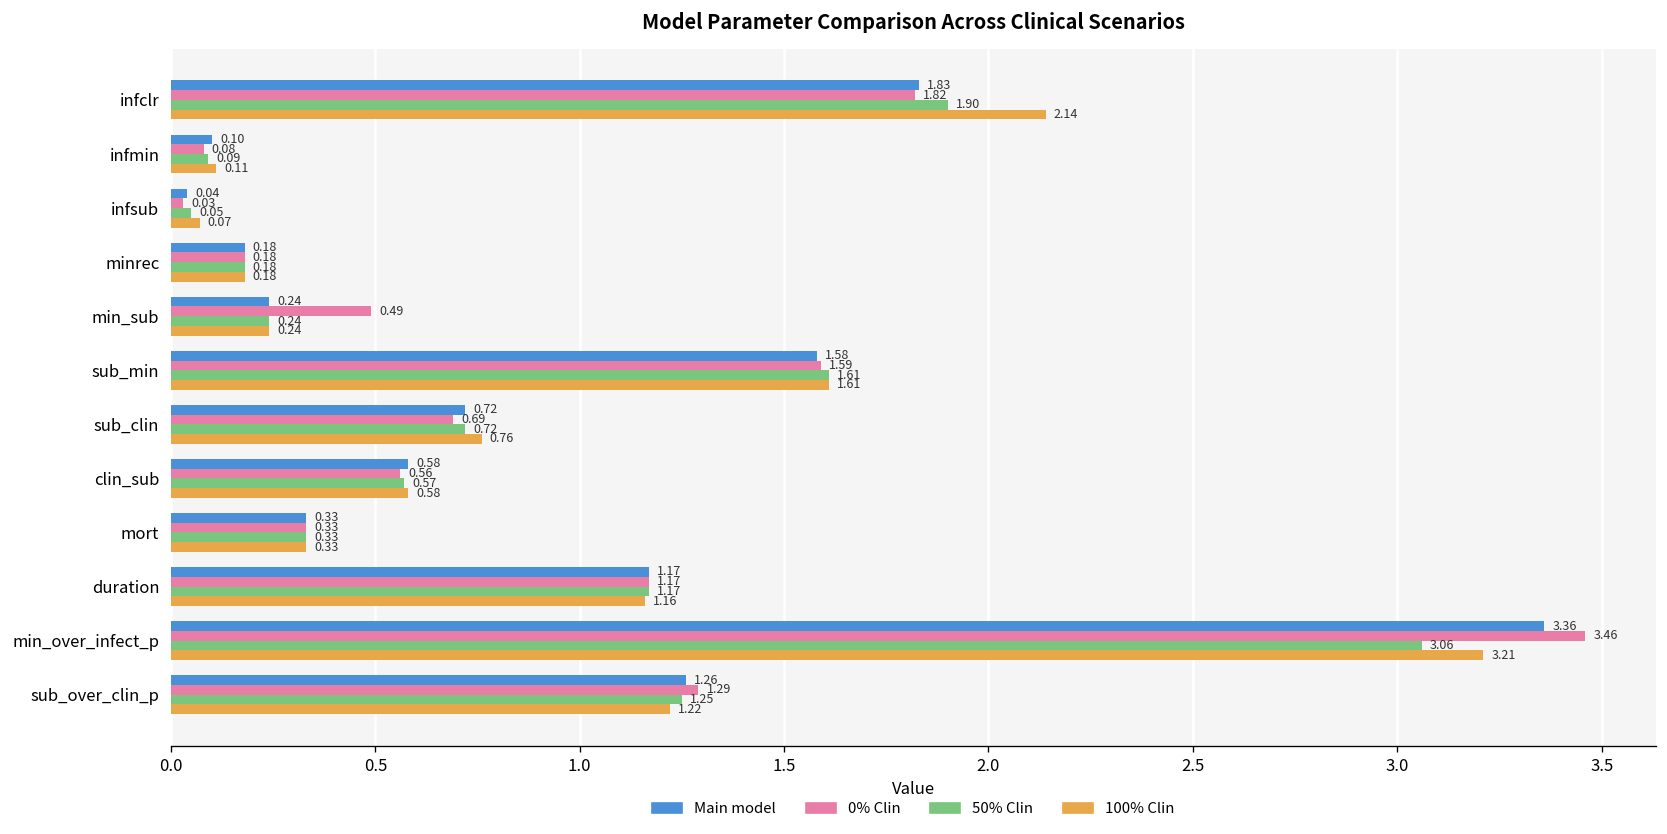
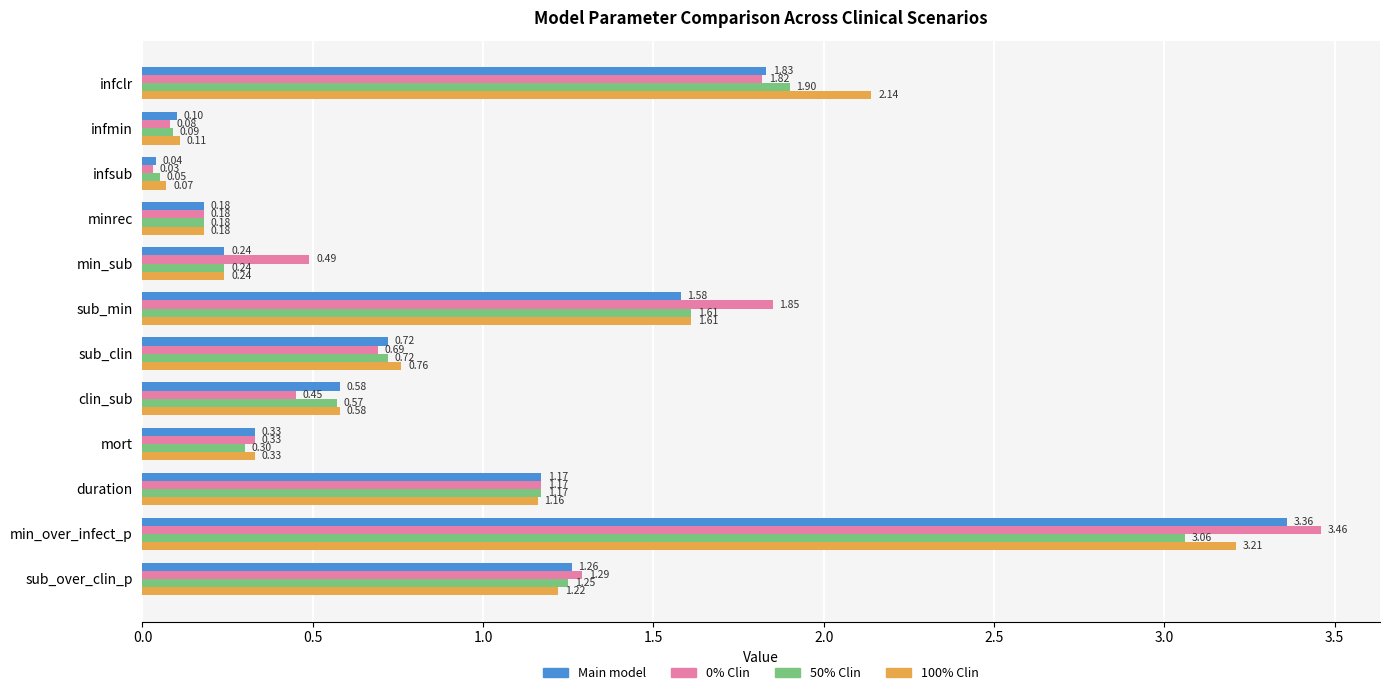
0% Clin, sub_min: 1.59 -> 1.85
0% Clin, clin_sub: 0.56 -> 0.45
50% Clin, mort: 0.33 -> 0.30
